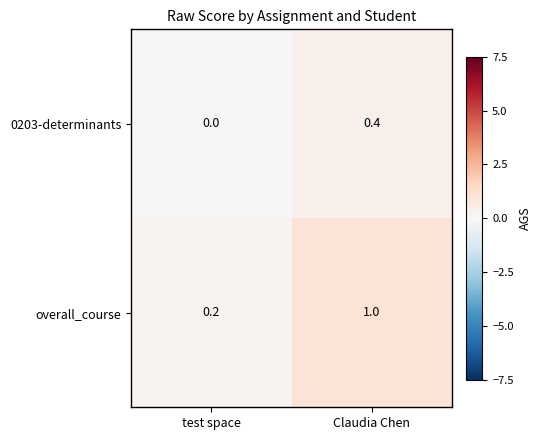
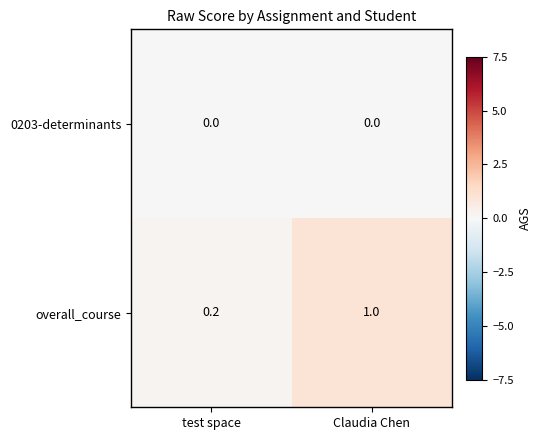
0203-determinants, Claudia Chen: 0.4 -> 0.0
